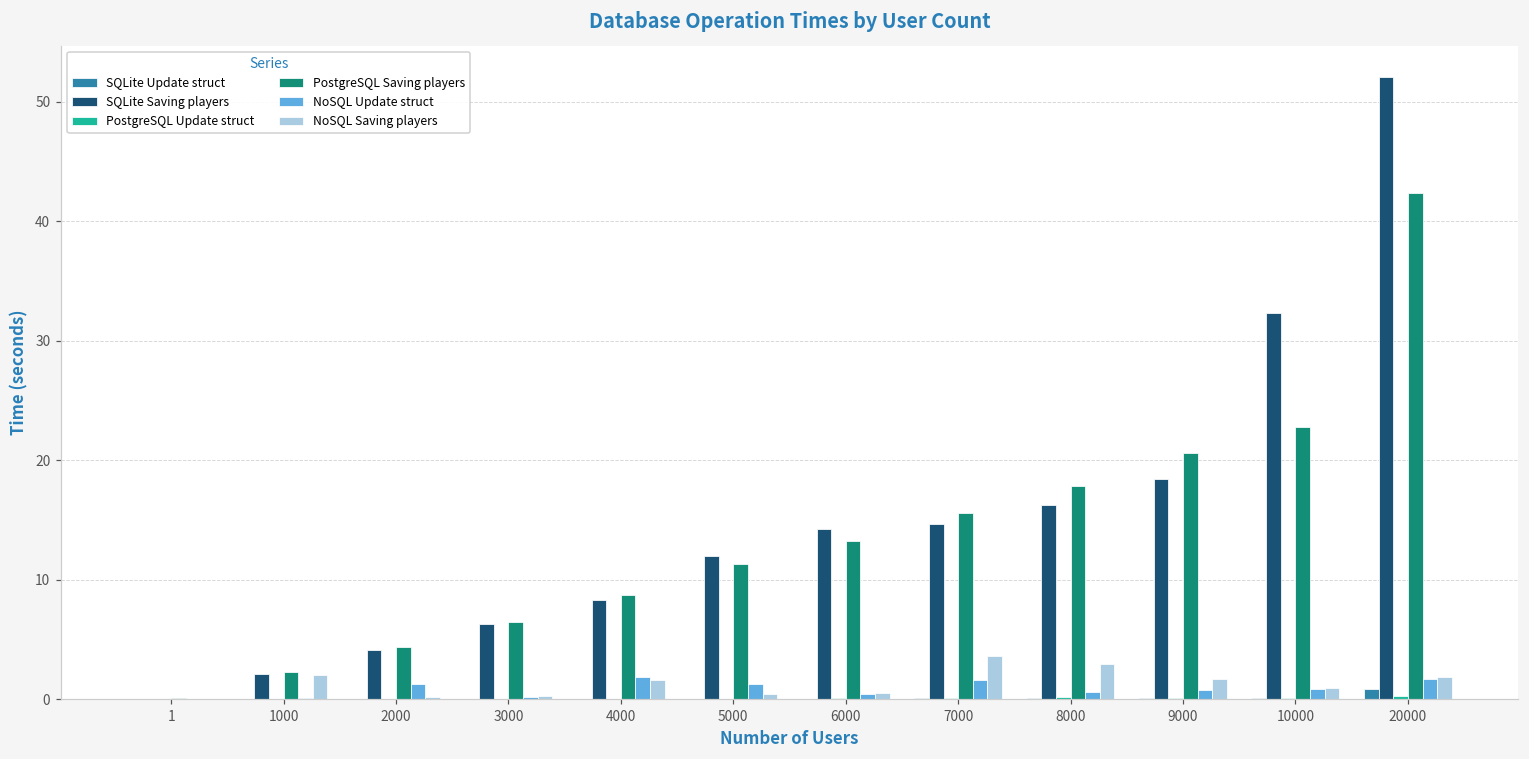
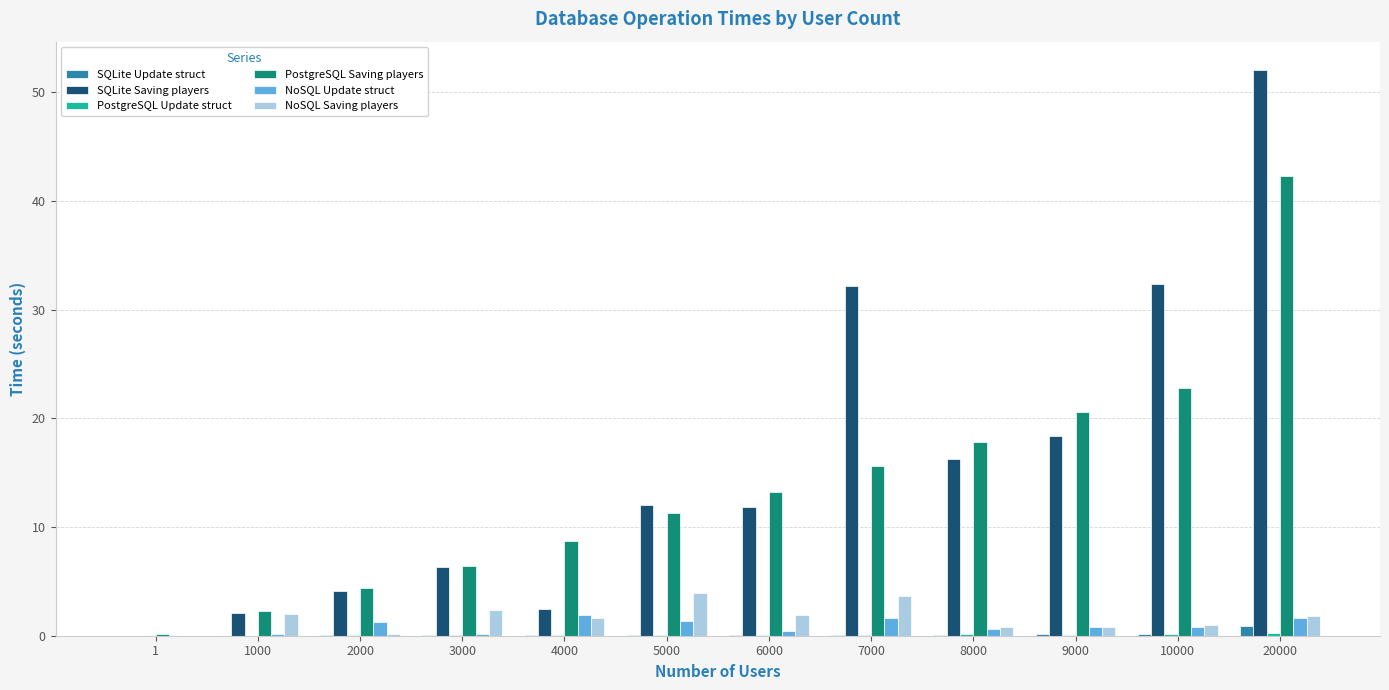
NoSQL Saving players, 3000: 0.3 -> 2.3
SQLite Saving players, 4000: 8.3 -> 2.4
NoSQL Saving players, 5000: 0.5 -> 3.9
SQLite Saving players, 6000: 14.3 -> 11.8
NoSQL Saving players, 6000: 0.5 -> 1.9
SQLite Saving players, 7000: 14.6 -> 32.2
NoSQL Saving players, 8000: 3.0 -> 0.8
NoSQL Saving players, 9000: 1.7 -> 0.8
